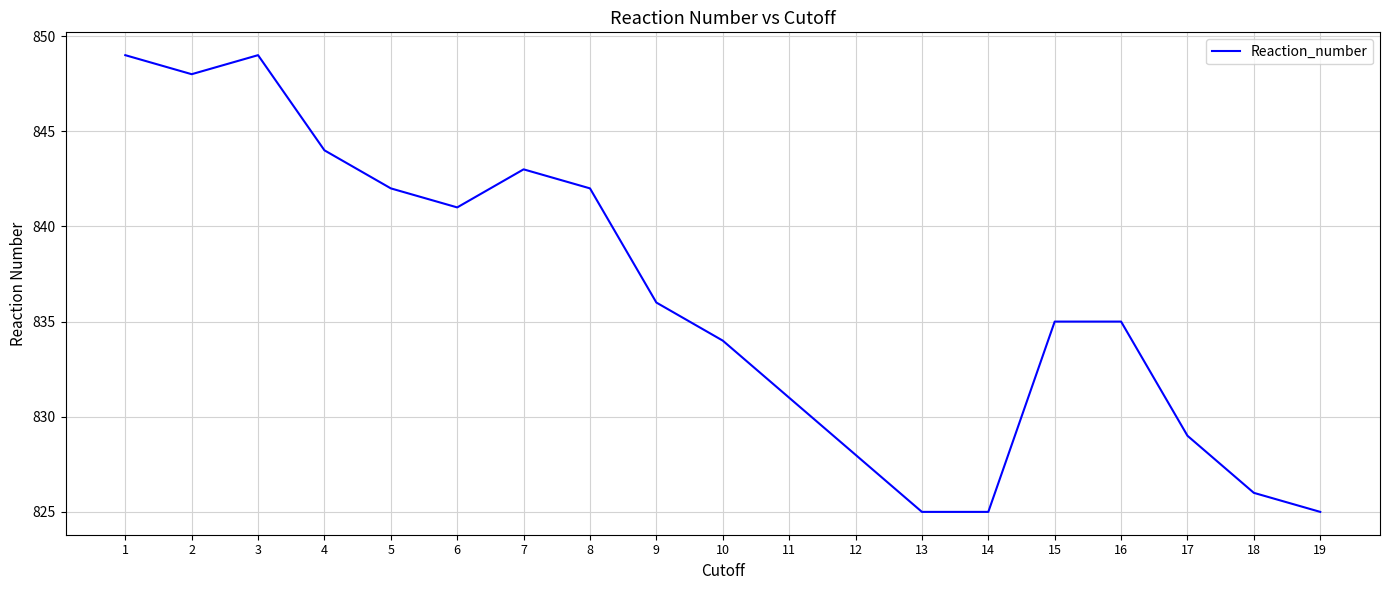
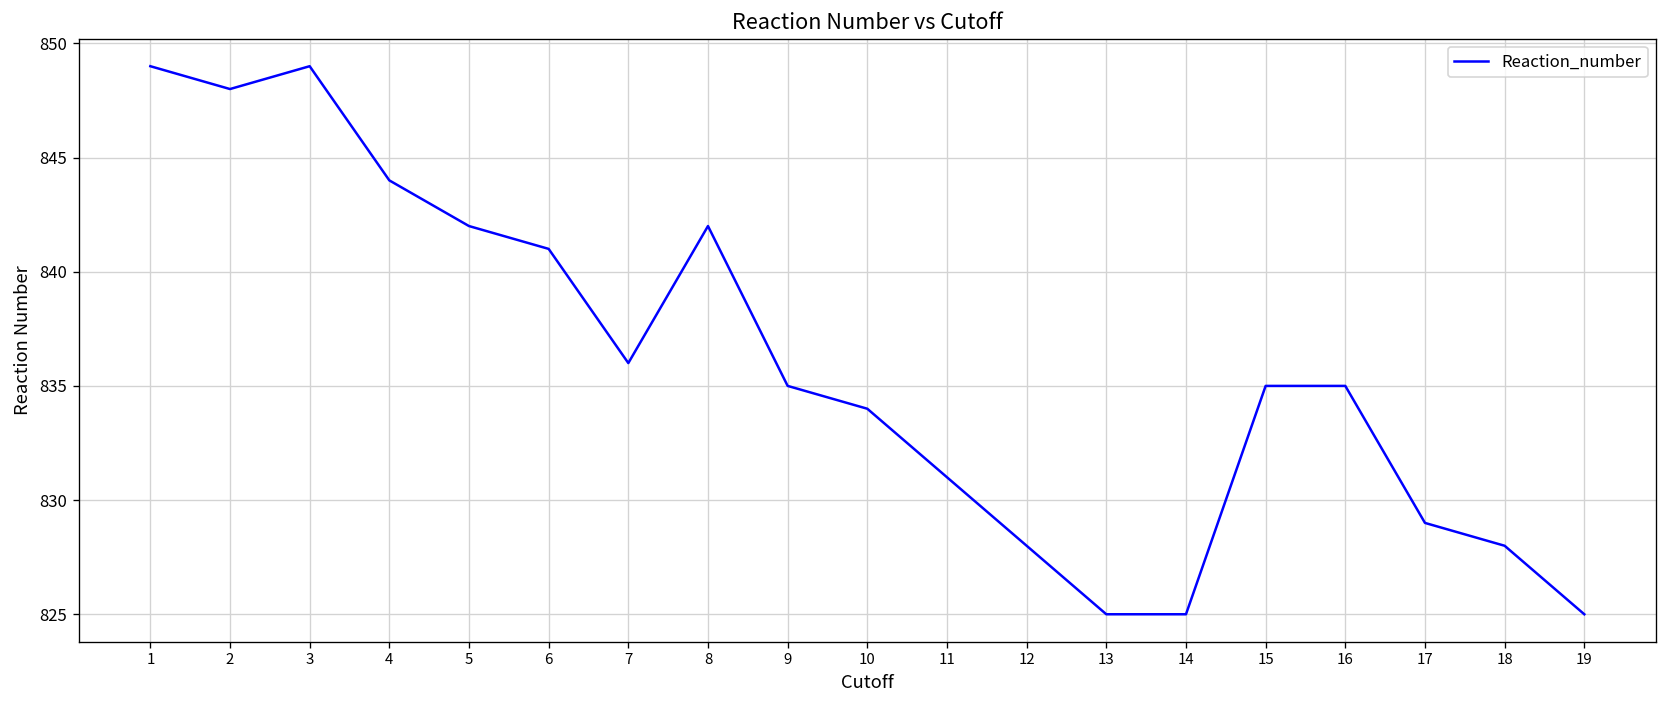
7: 843 -> 836
9: 836 -> 835
18: 826 -> 828
